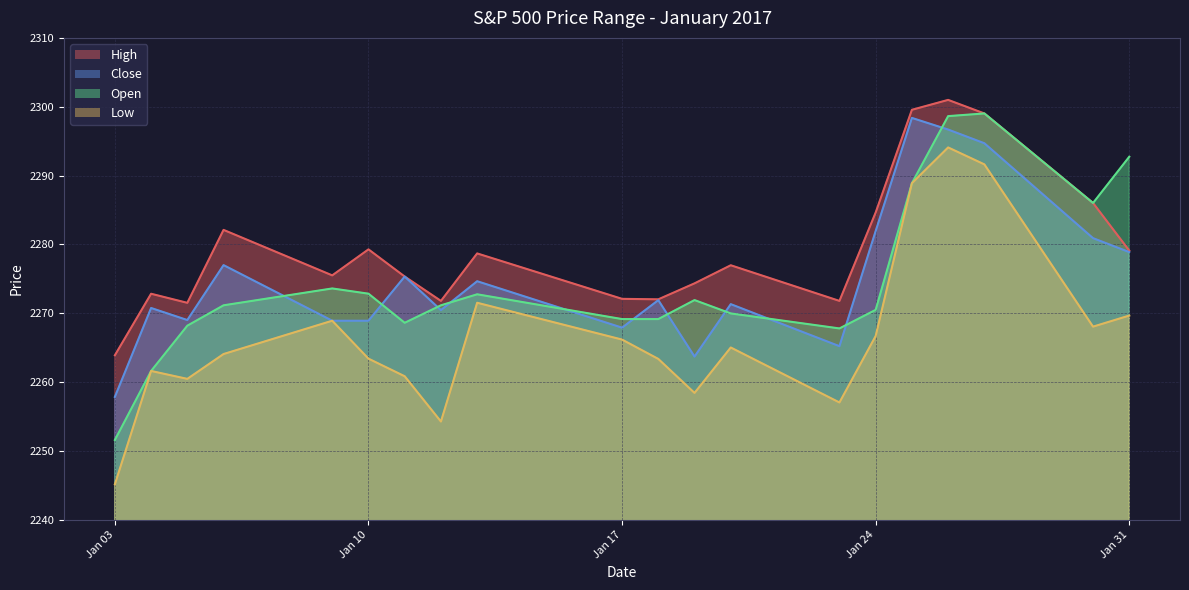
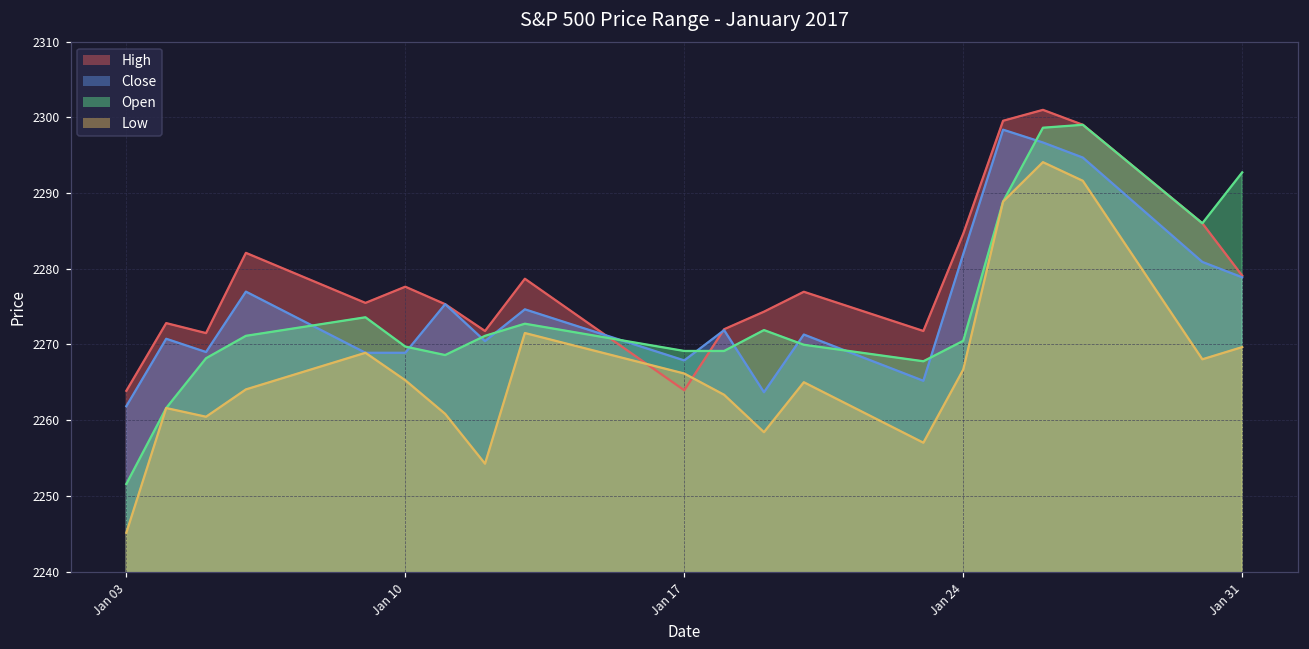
Close, Jan 03: 2258 -> 2262
High, Jan 10: 2279 -> 2278
Open, Jan 10: 2273 -> 2270
Low, Jan 10: 2263 -> 2265
High, Jan 17: 2272 -> 2264
